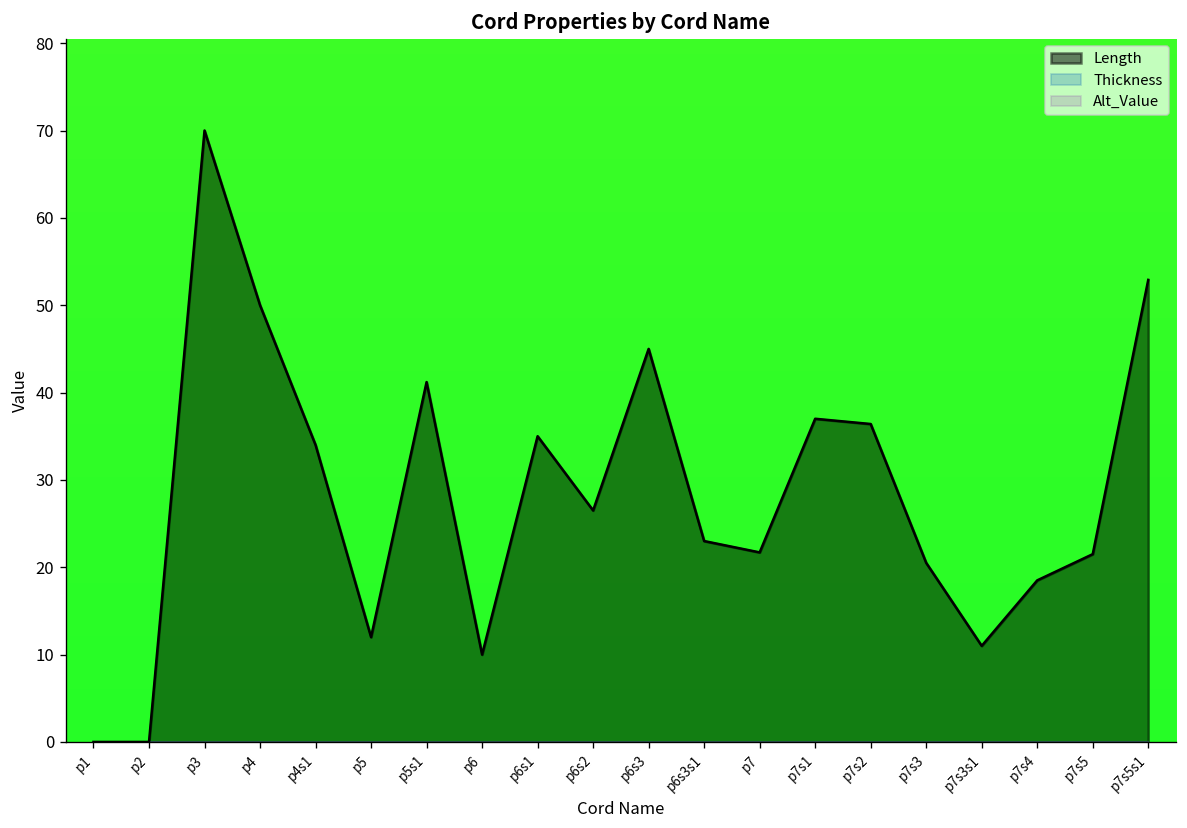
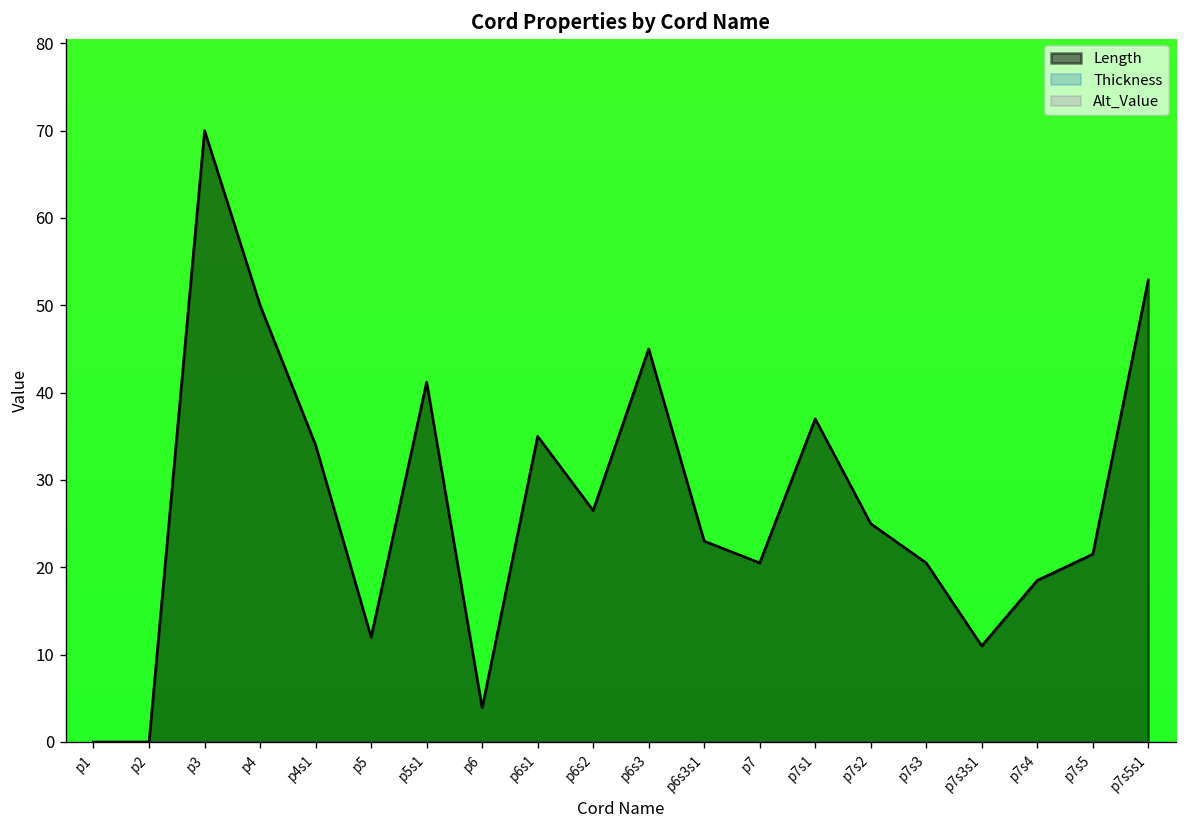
Length, p6: 10 -> 4
Length, p7: 22 -> 21
Length, p7s2: 36 -> 25
